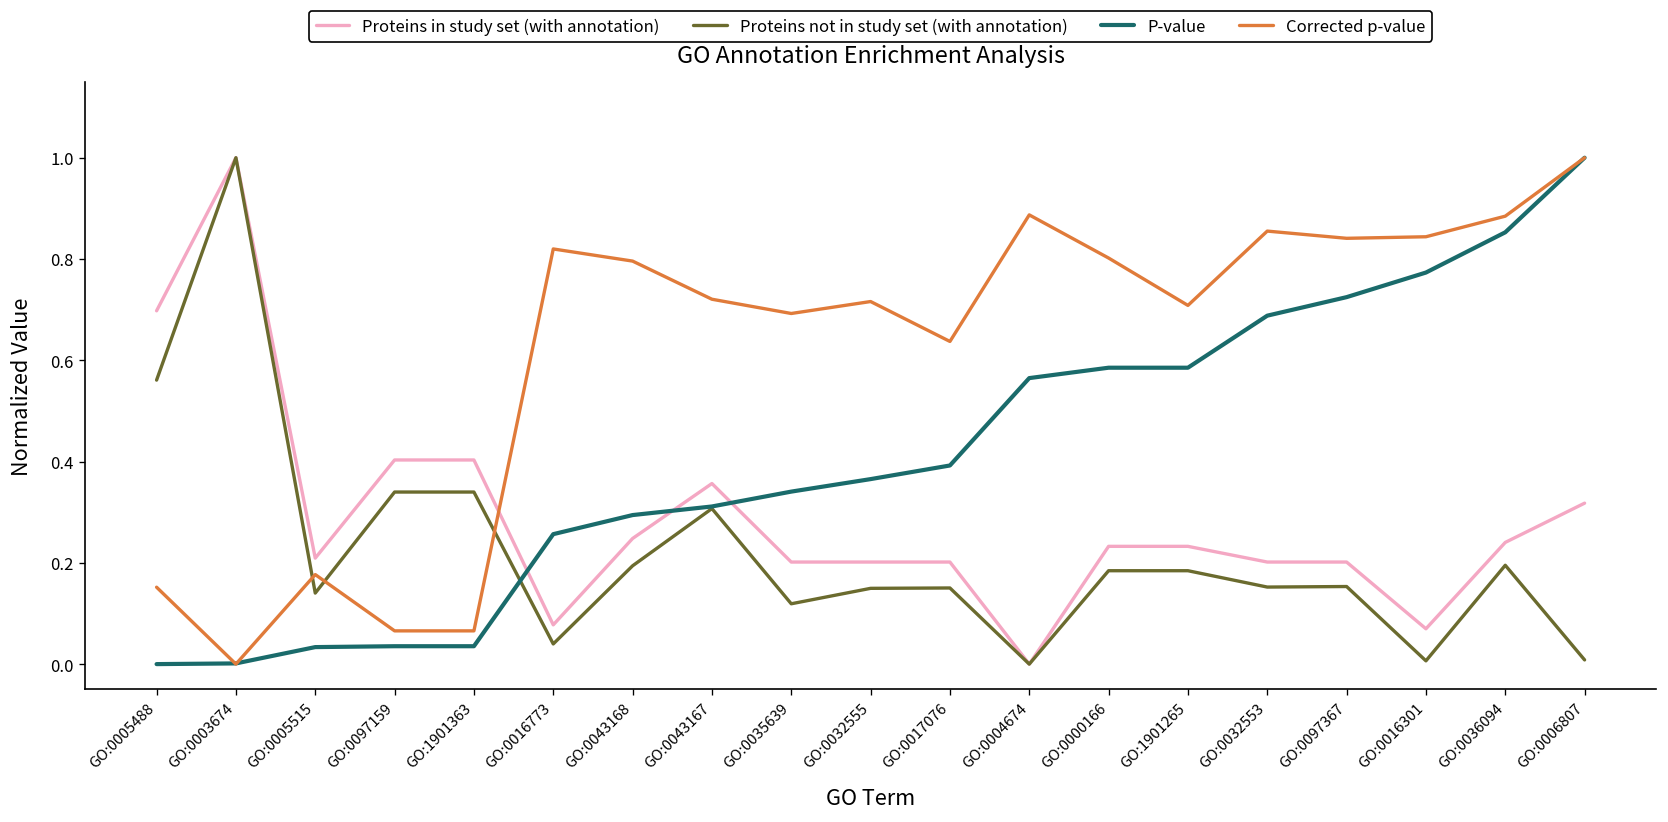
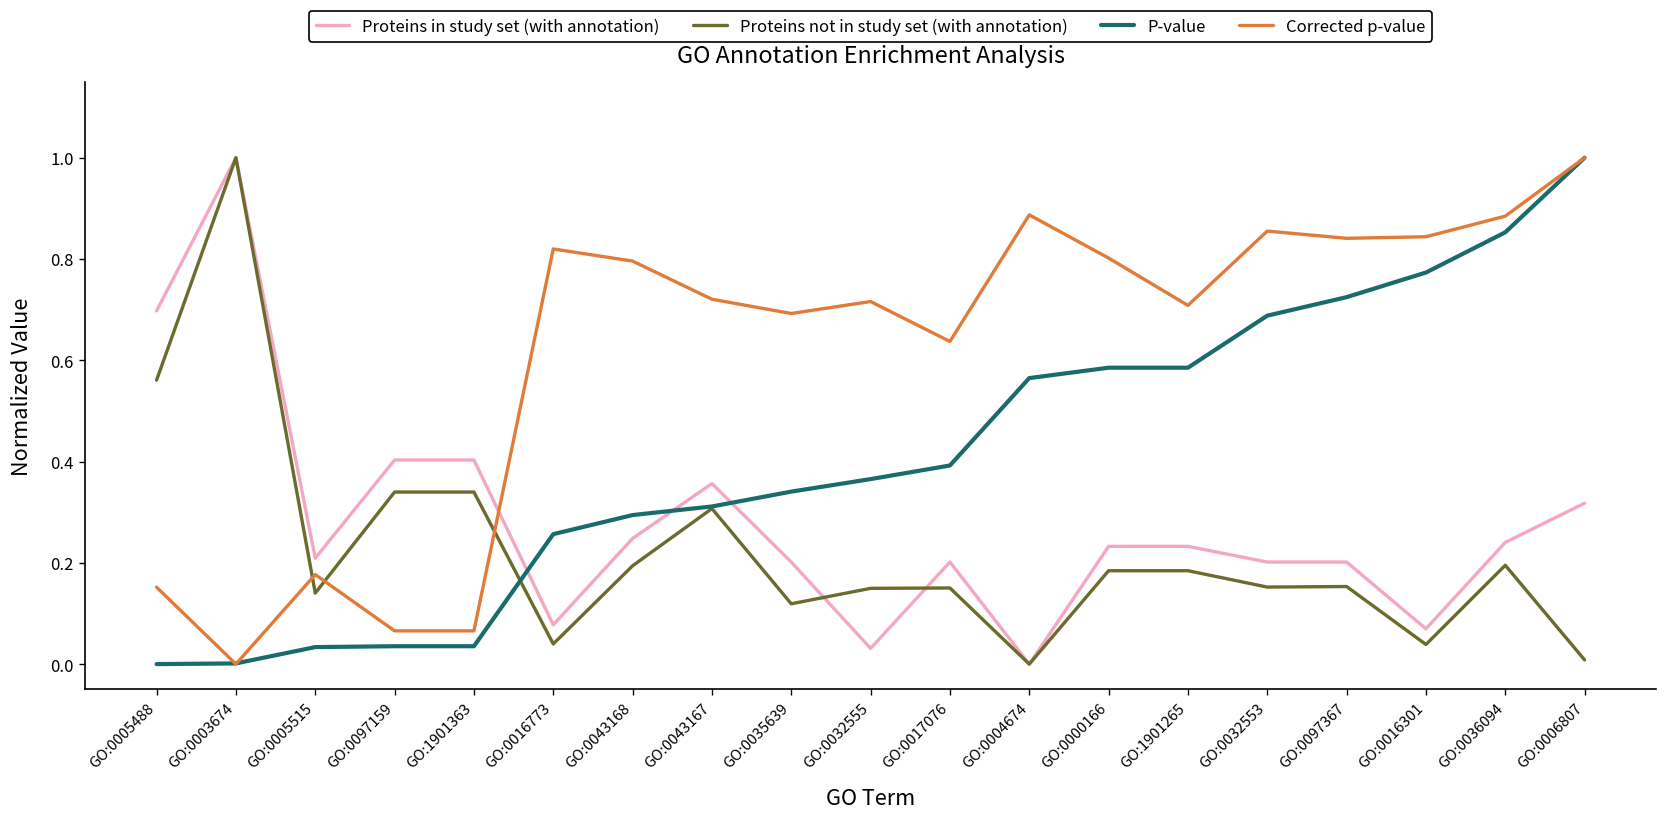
Proteins in study set (with annotation), GO:0032555: 0.20 -> 0.03
Proteins not in study set (with annotation), GO:0016301: 0.01 -> 0.04
